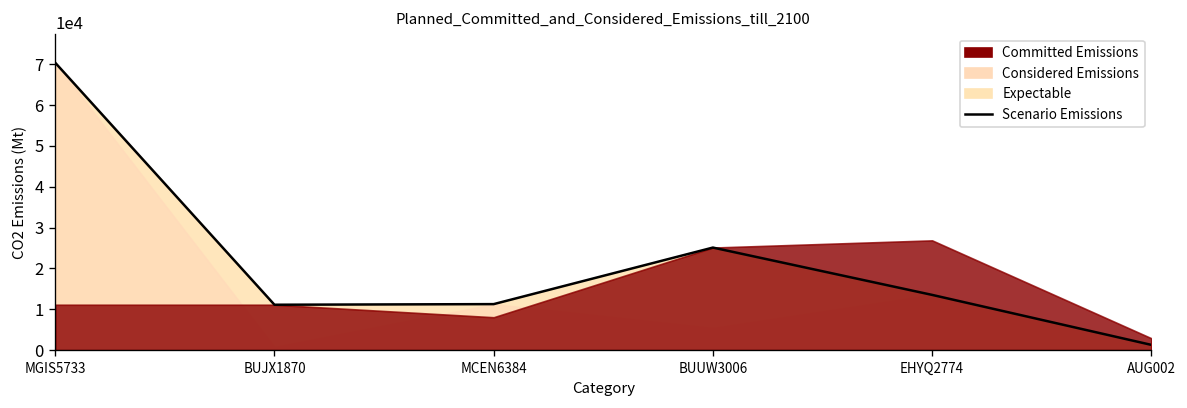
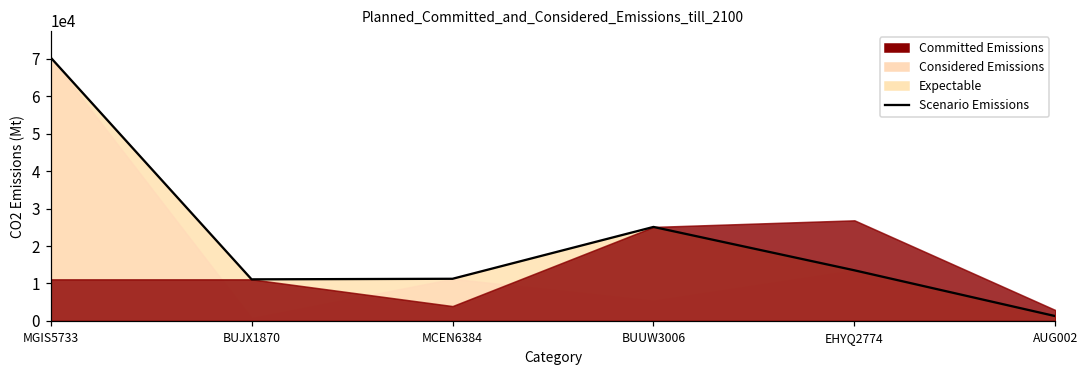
Committed Emissions, MCEN6384: 8000 -> 4000
